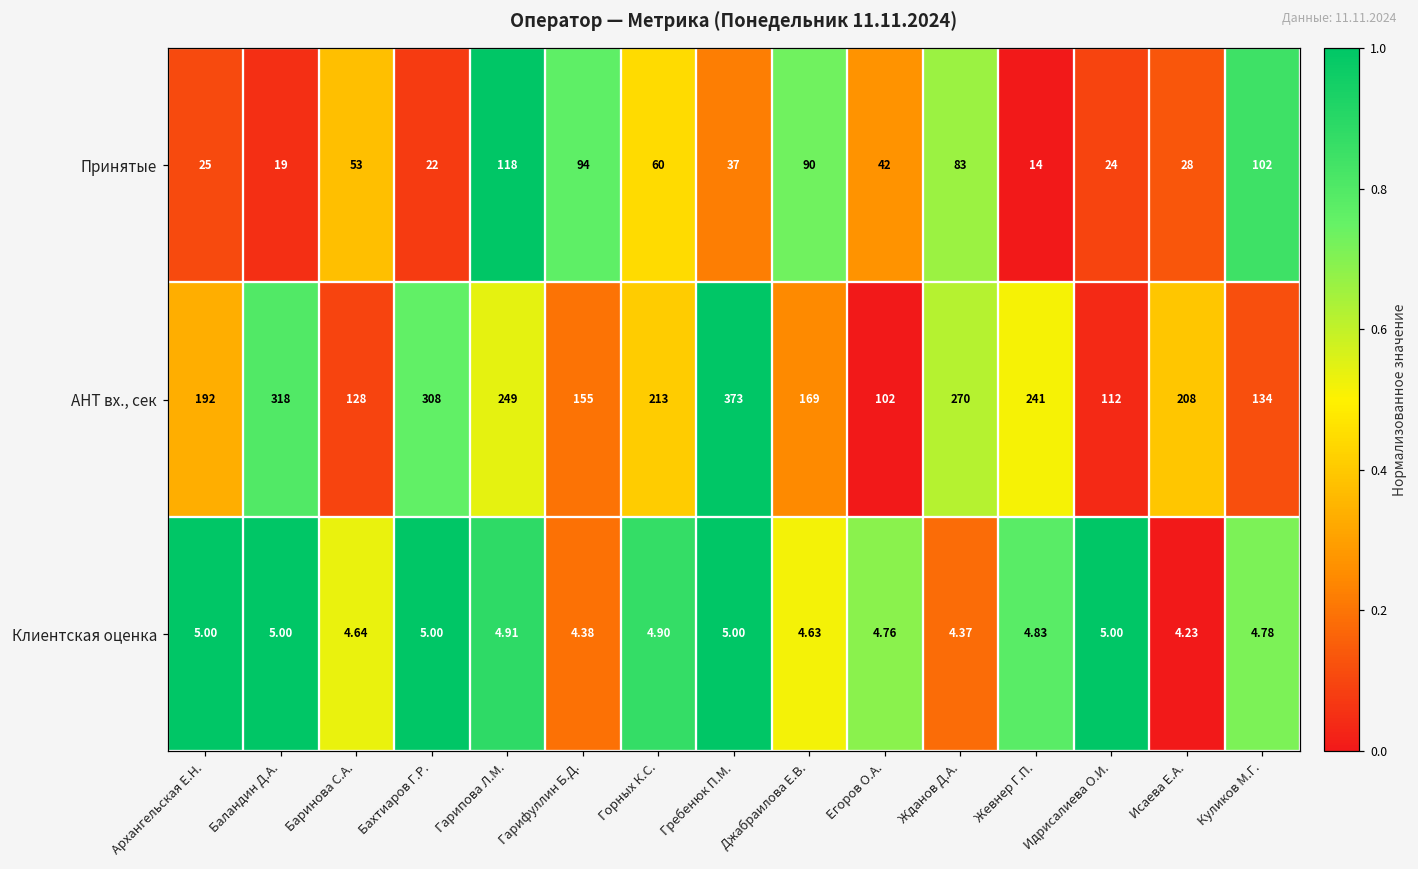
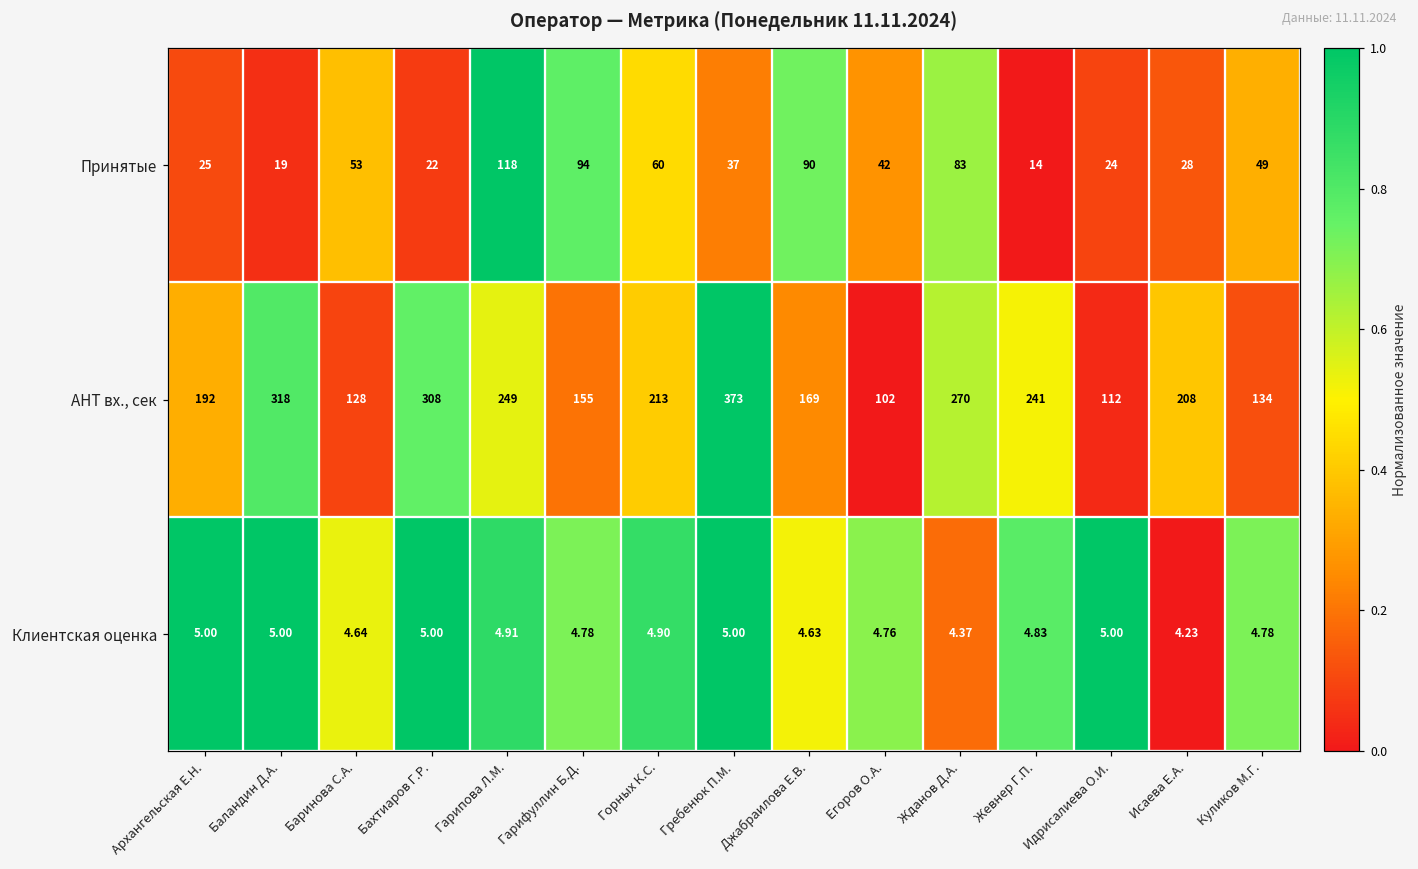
Принятые, Куликов М.Г.: 102 -> 49
Клиентская оценка, Гарифуллин Б.Д.: 4.38 -> 4.78
